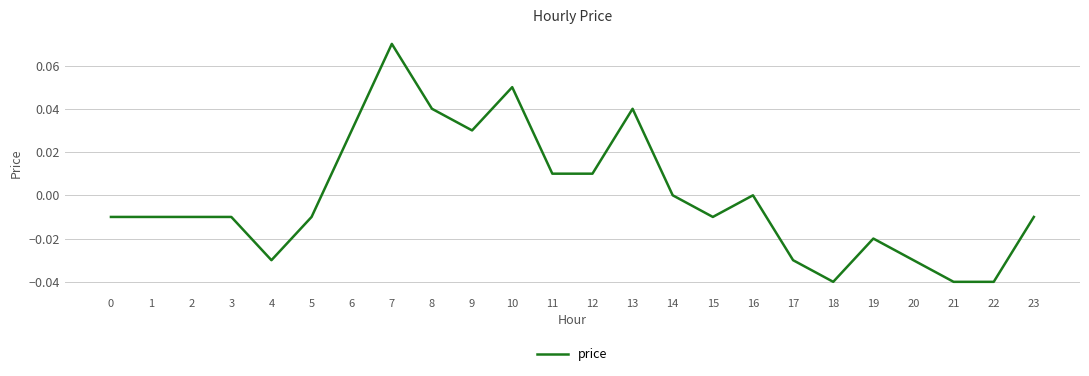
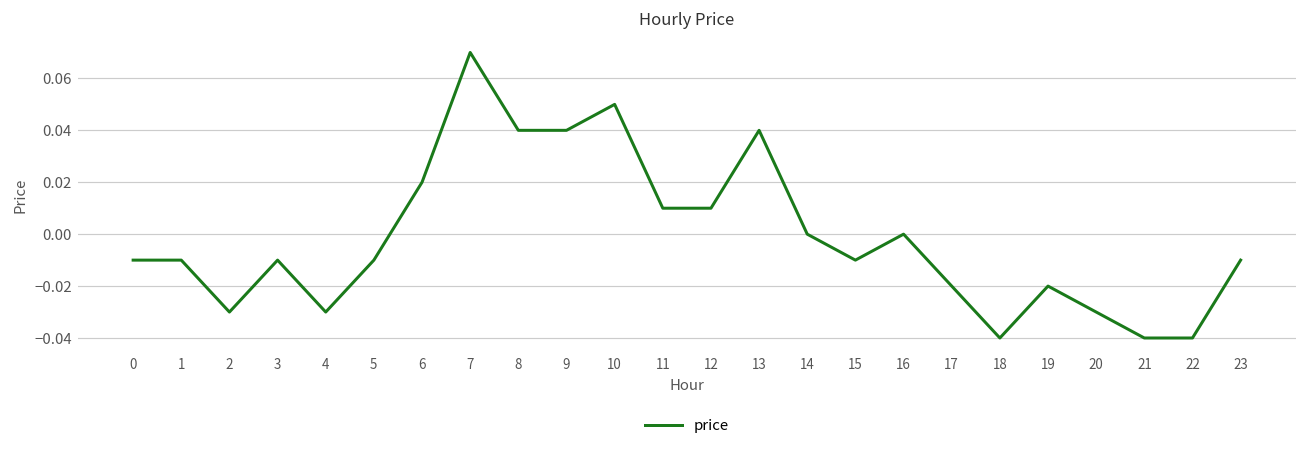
2: -0.01 -> -0.03
6: 0.03 -> 0.02
9: 0.03 -> 0.04
17: -0.03 -> -0.02
